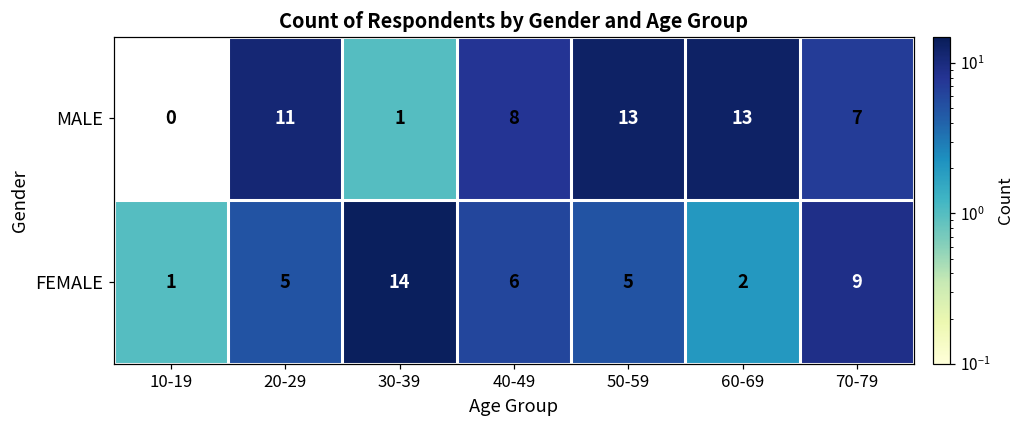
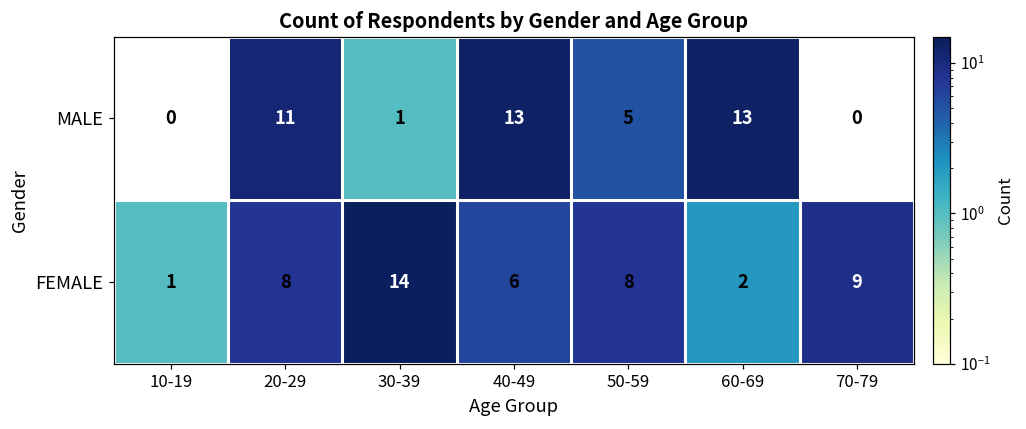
MALE, 40-49: 8 -> 13
MALE, 50-59: 13 -> 5
MALE, 70-79: 7 -> 0
FEMALE, 20-29: 5 -> 8
FEMALE, 50-59: 5 -> 8
